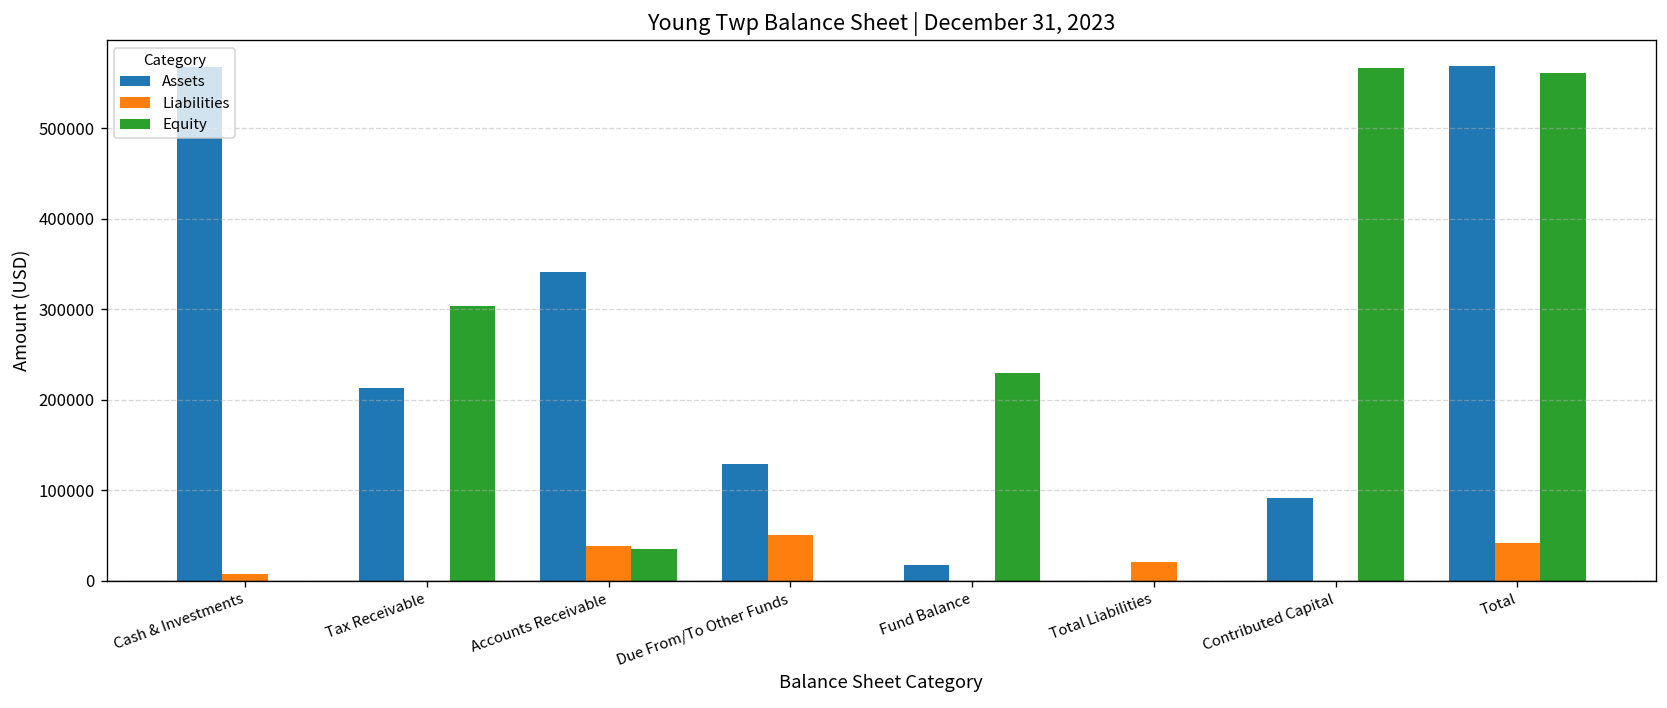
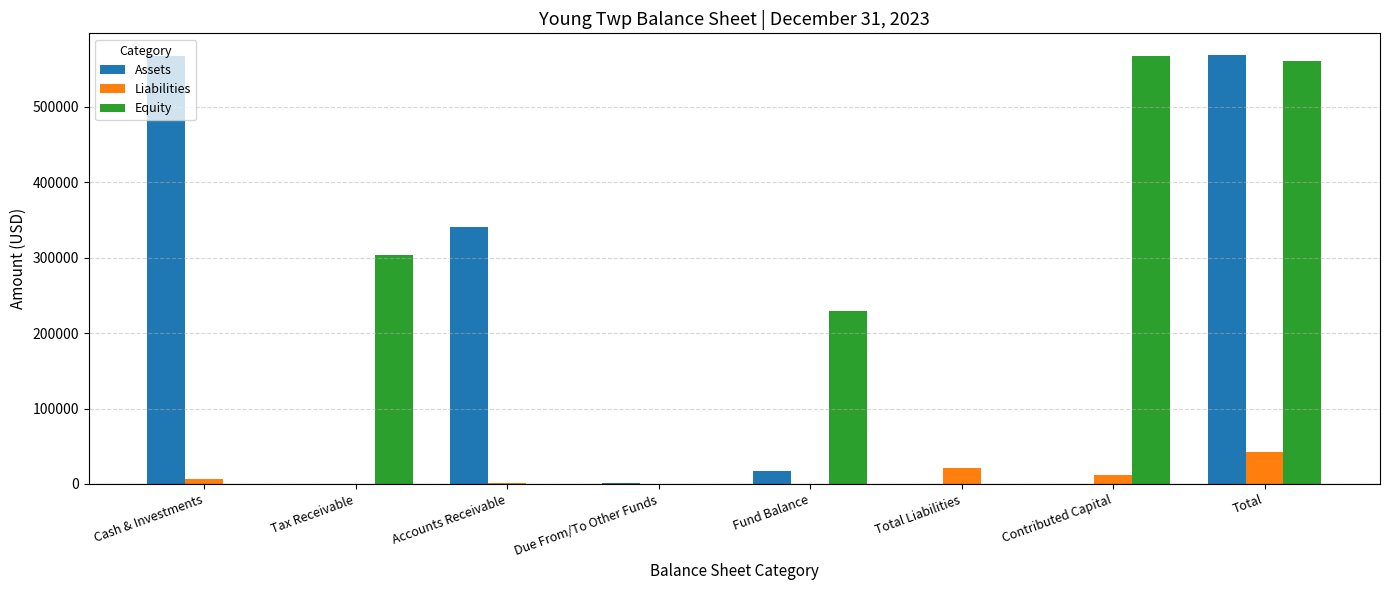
Assets, Tax Receivable: 210000 -> 0
Liabilities, Accounts Receivable: 40000 -> 0
Equity, Accounts Receivable: 40000 -> 0
Assets, Due From/To Other Funds: 130000 -> 0
Liabilities, Due From/To Other Funds: 50000 -> 0
Assets, Contributed Capital: 90000 -> 0
Liabilities, Contributed Capital: 0 -> 10000
